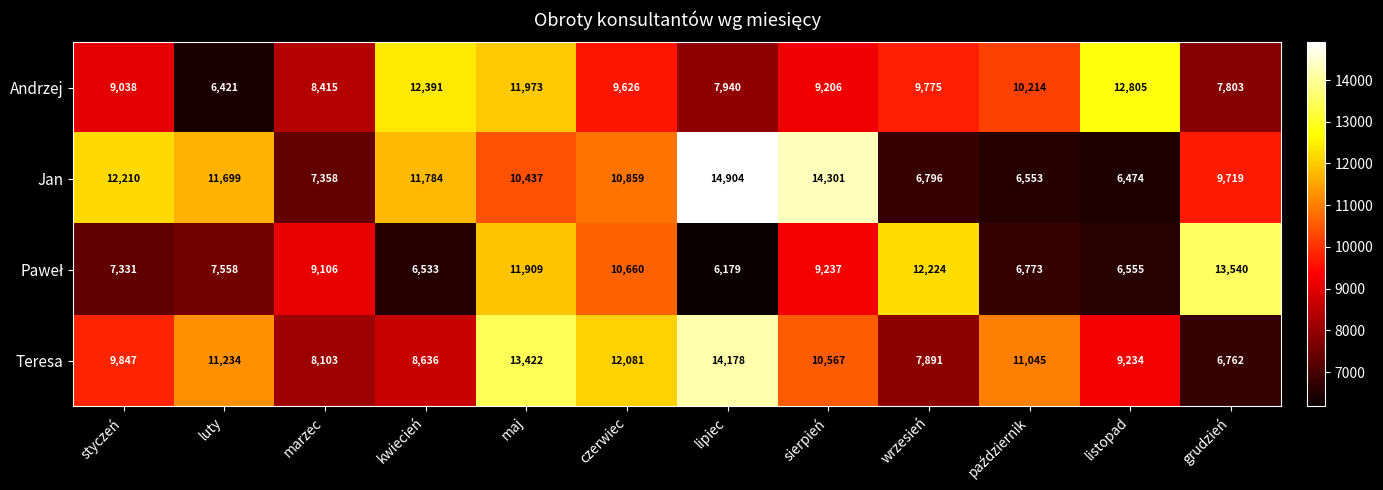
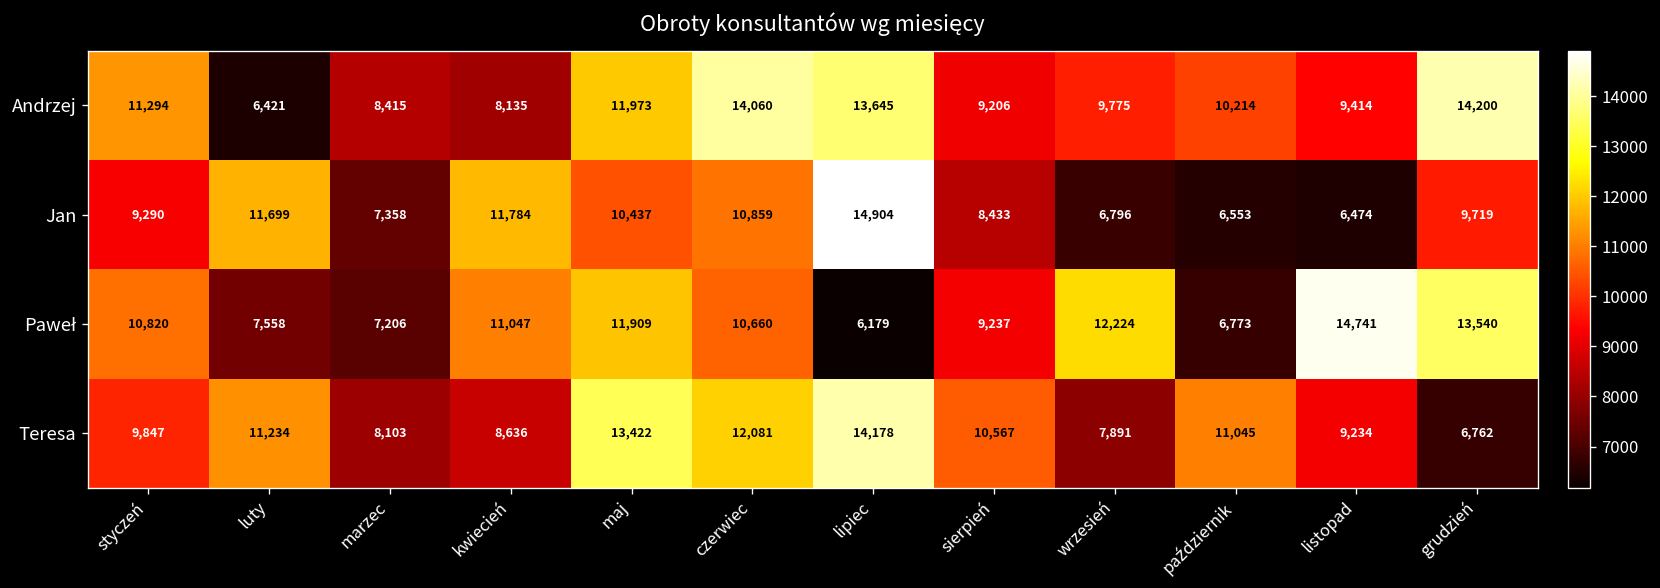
Andrzej, styczeń: 9,038 -> 11,294
Andrzej, kwiecień: 12,391 -> 8,135
Andrzej, czerwiec: 9,626 -> 14,060
Andrzej, lipiec: 7,940 -> 13,645
Andrzej, listopad: 12,805 -> 9,414
Andrzej, grudzień: 7,803 -> 14,200
Jan, styczeń: 12,210 -> 9,290
Jan, sierpień: 14,301 -> 8,433
Paweł, styczeń: 7,331 -> 10,820
Paweł, marzec: 9,106 -> 7,206
Paweł, kwiecień: 6,533 -> 11,047
Paweł, listopad: 6,555 -> 14,741
